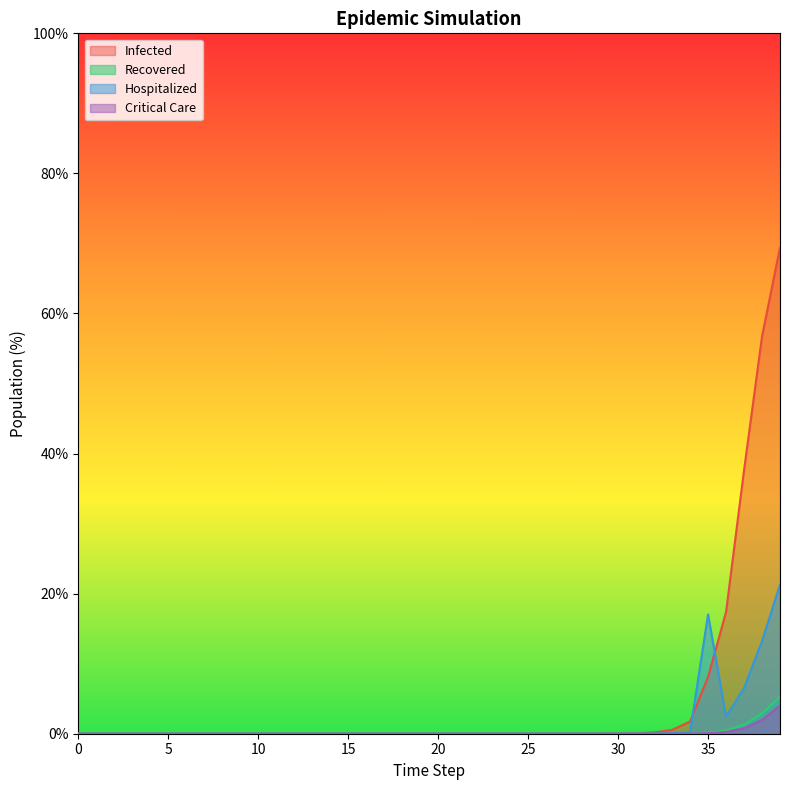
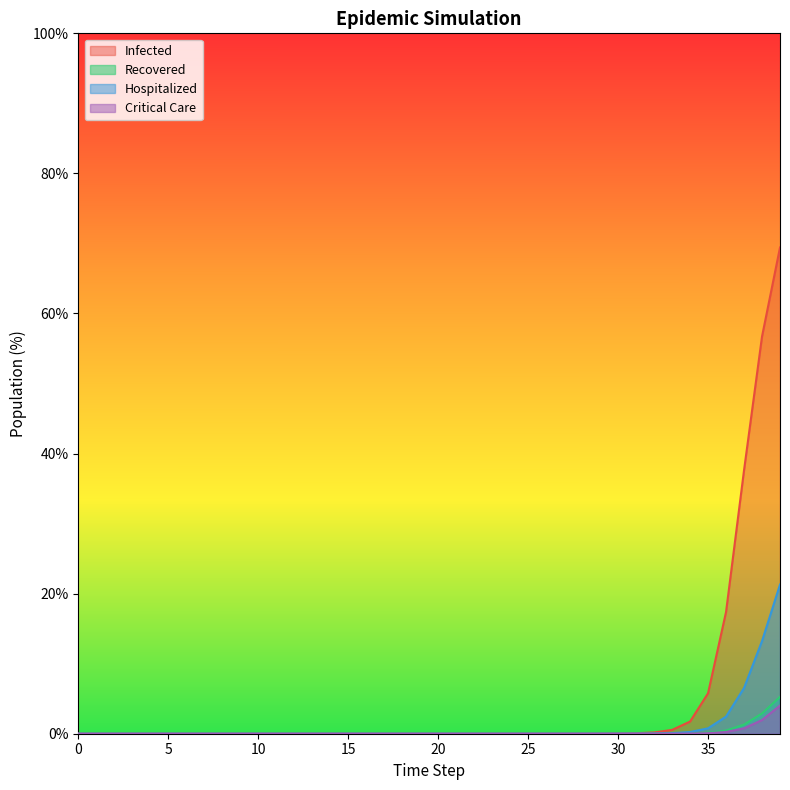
Infected, 35: 8% -> 6%
Hospitalized, 35: 17% -> 1%
